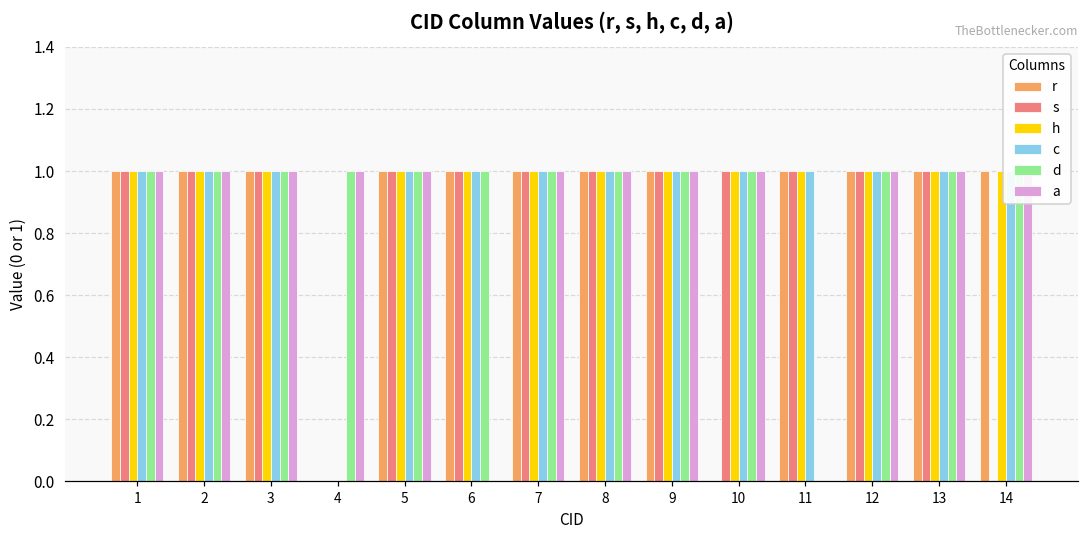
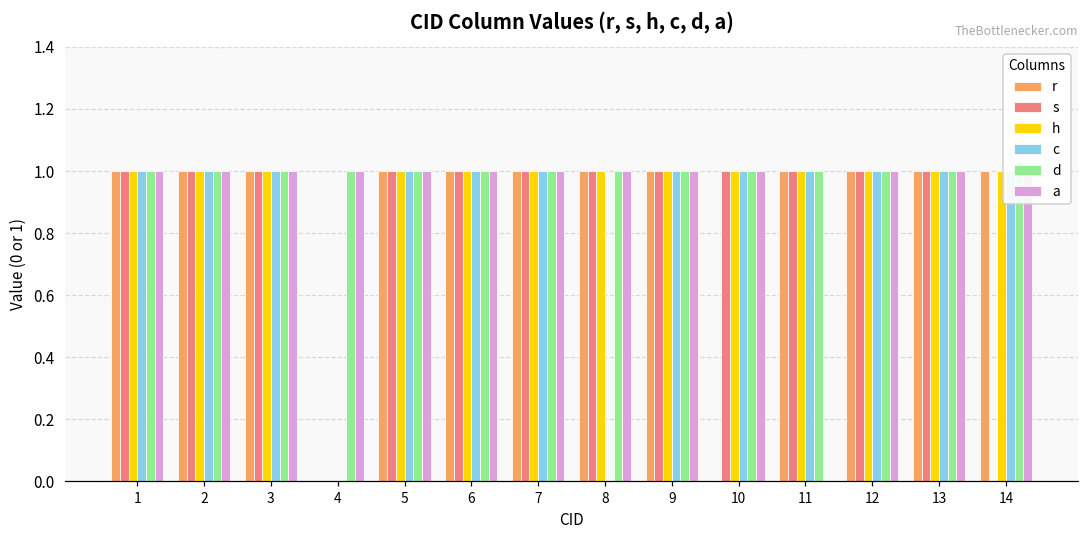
a, 6: 0 -> 1
c, 8: 1 -> 0
d, 11: 0 -> 1
